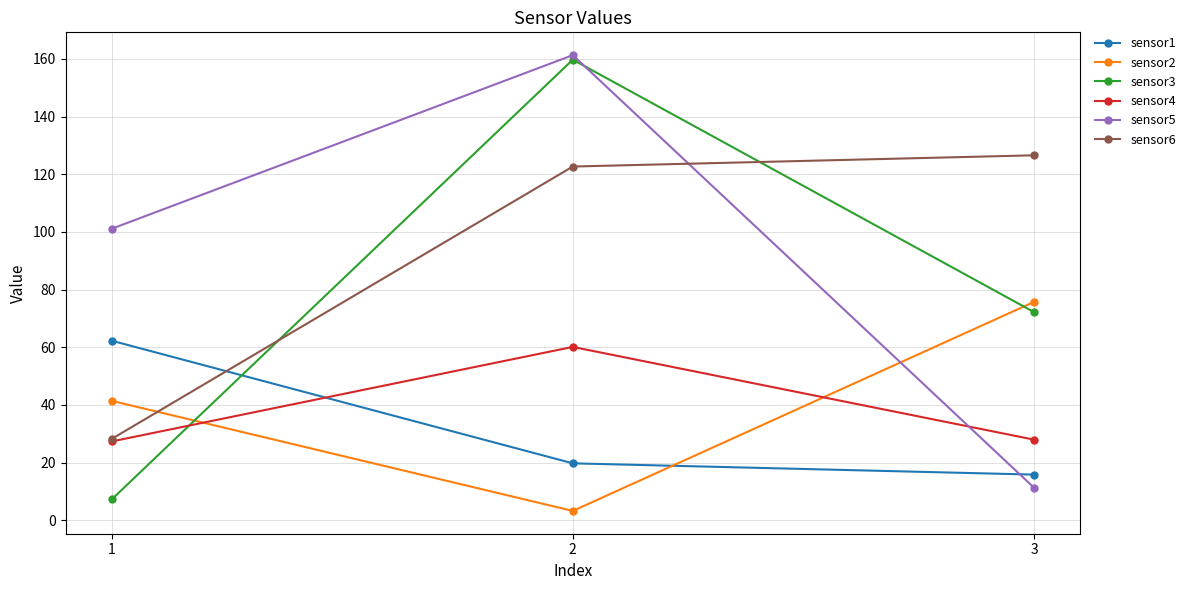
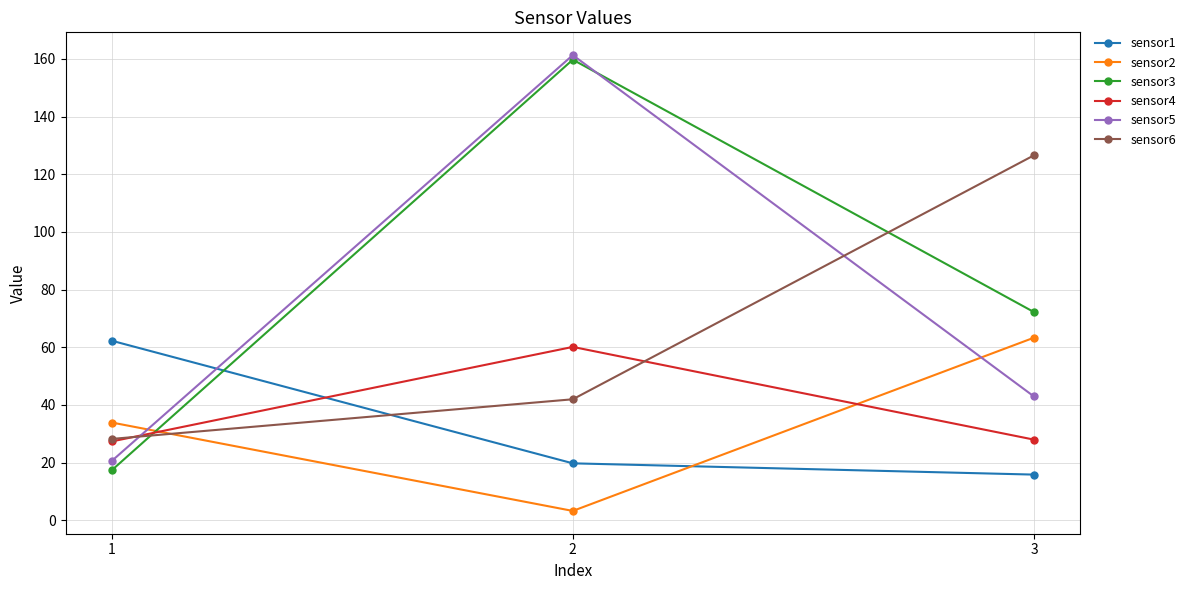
sensor2, 1: 41 -> 34
sensor3, 1: 7 -> 17
sensor5, 1: 101 -> 21
sensor6, 2: 123 -> 42
sensor2, 3: 76 -> 63
sensor5, 3: 11 -> 43
